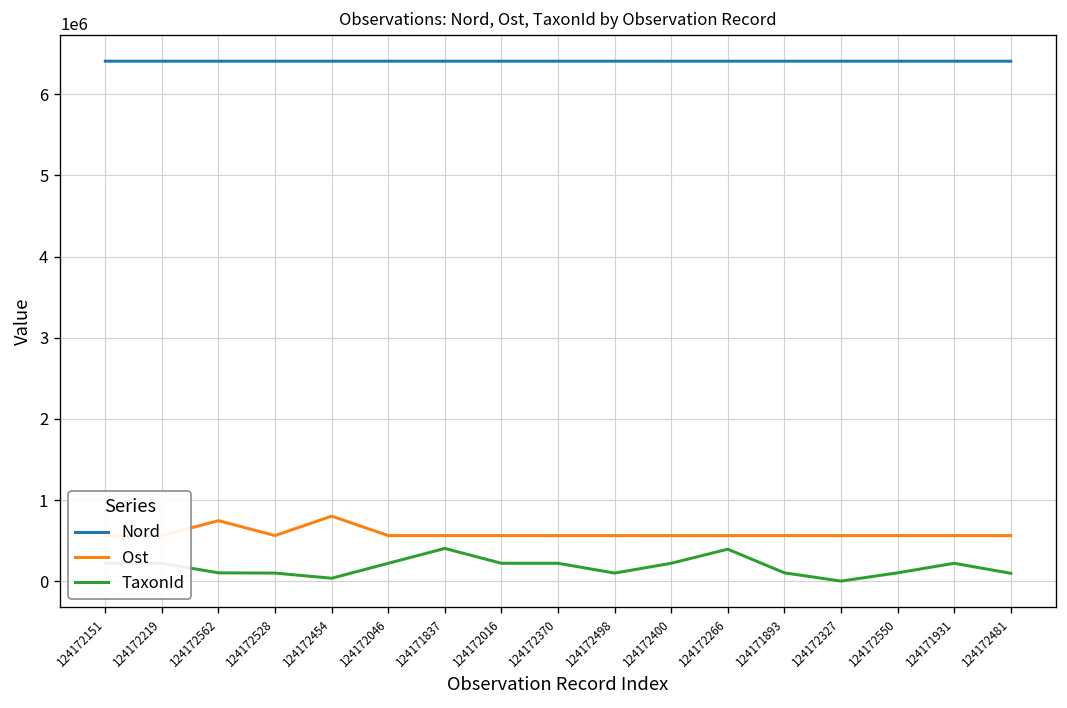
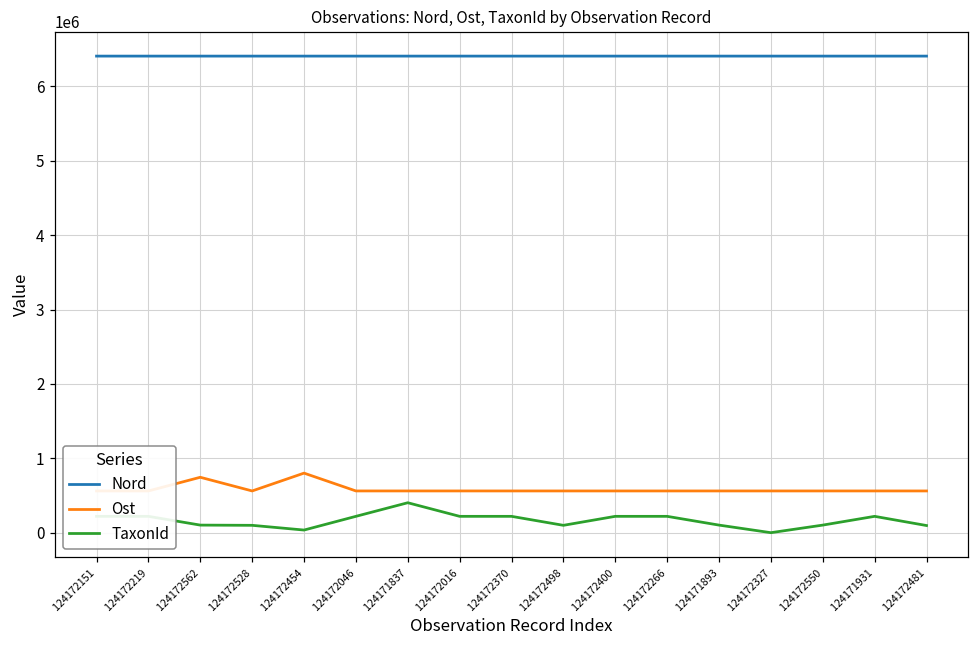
TaxonId, 124172266: 400000 -> 200000
